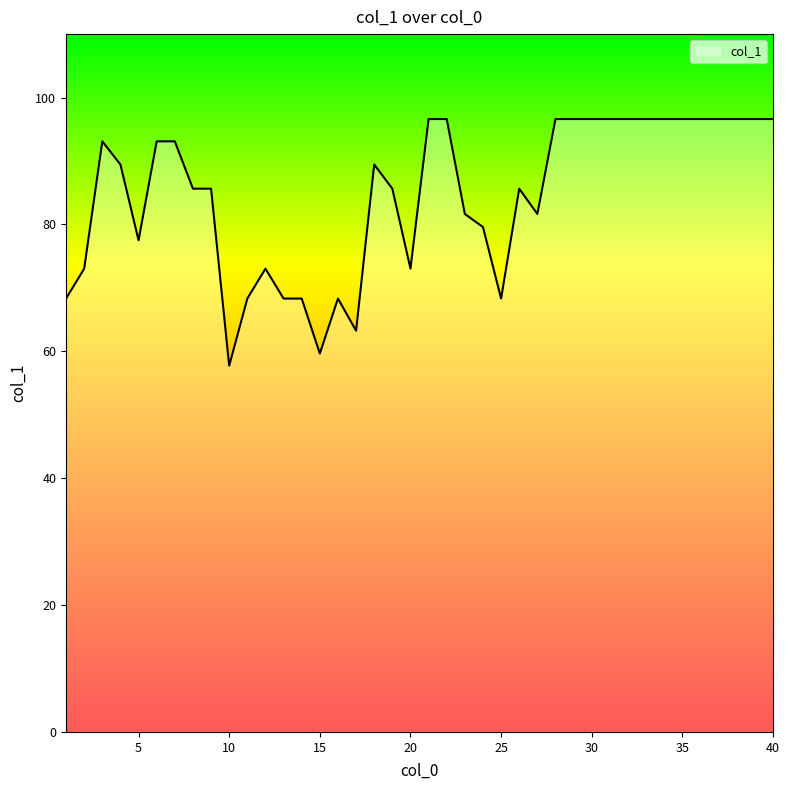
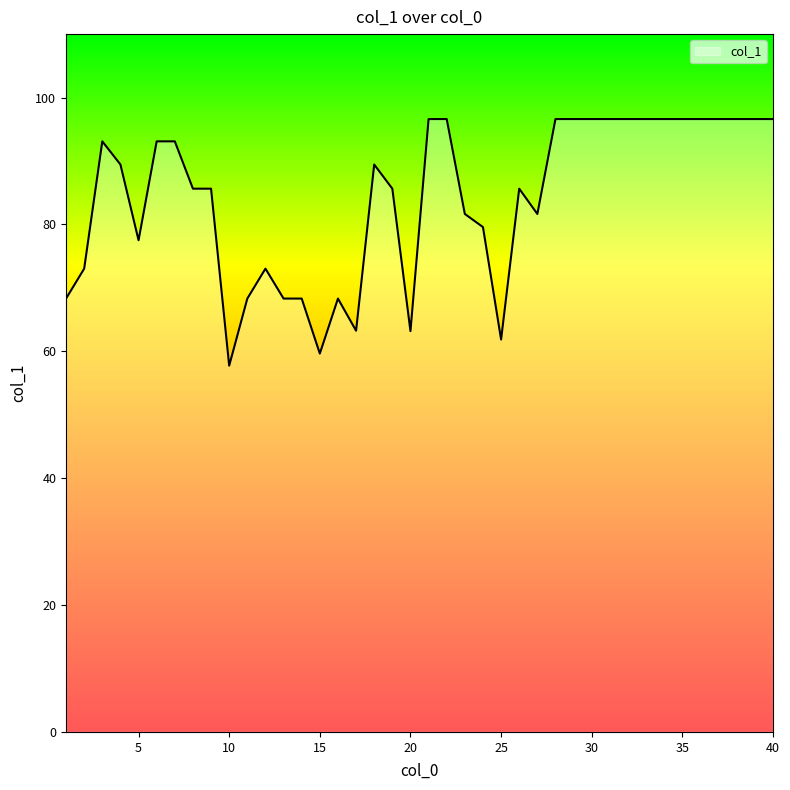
20: 73 -> 63
25: 68 -> 62
